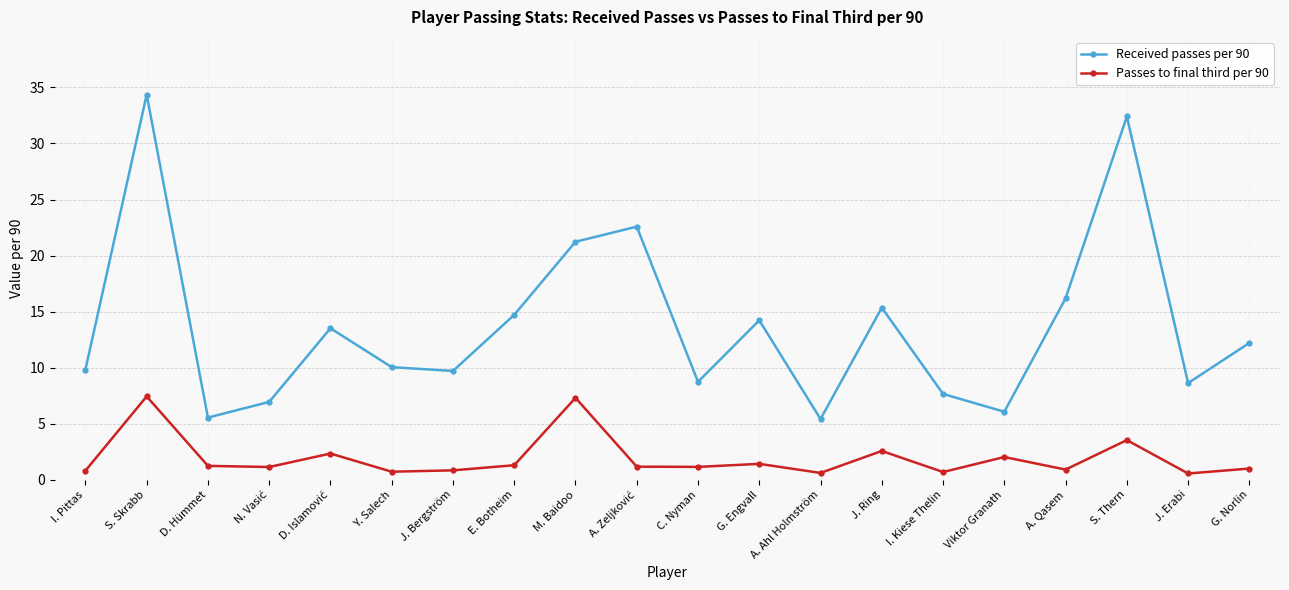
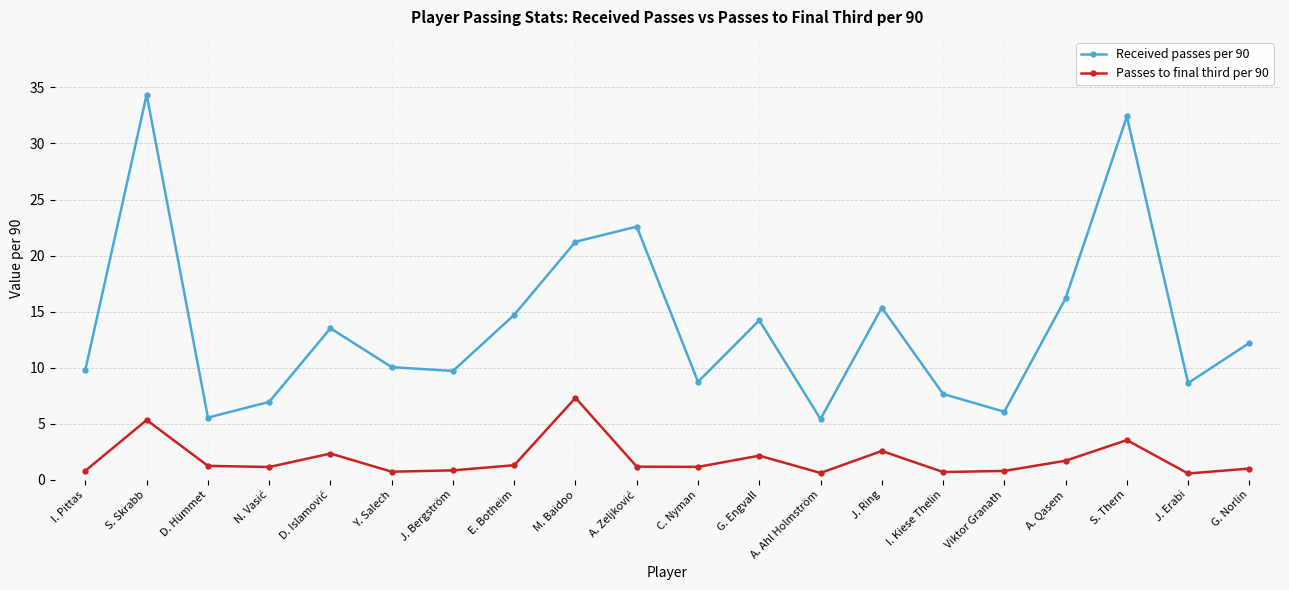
Passes to final third per 90, S. Skrabb: 7.4 -> 5.3
Passes to final third per 90, G. Engvall: 1.4 -> 2.1
Passes to final third per 90, Viktor Granath: 2.0 -> 0.8
Passes to final third per 90, A. Qasem: 0.9 -> 1.7
